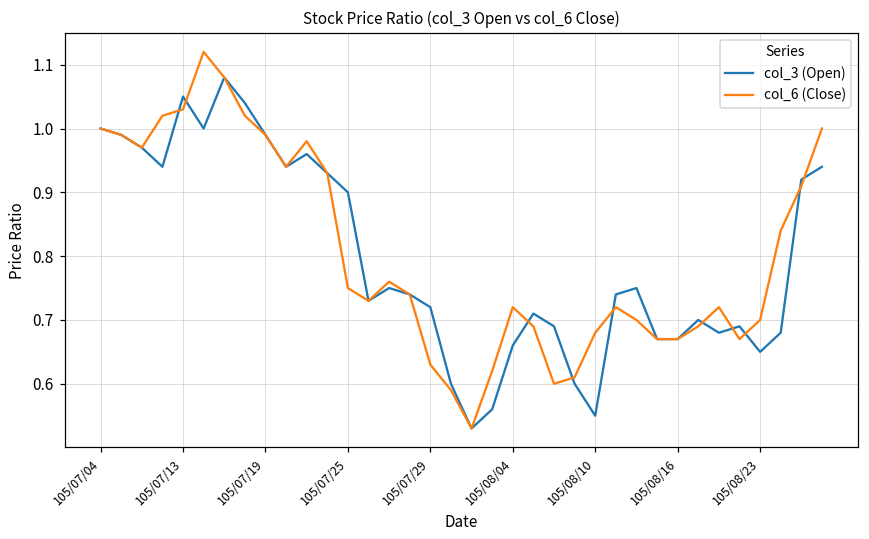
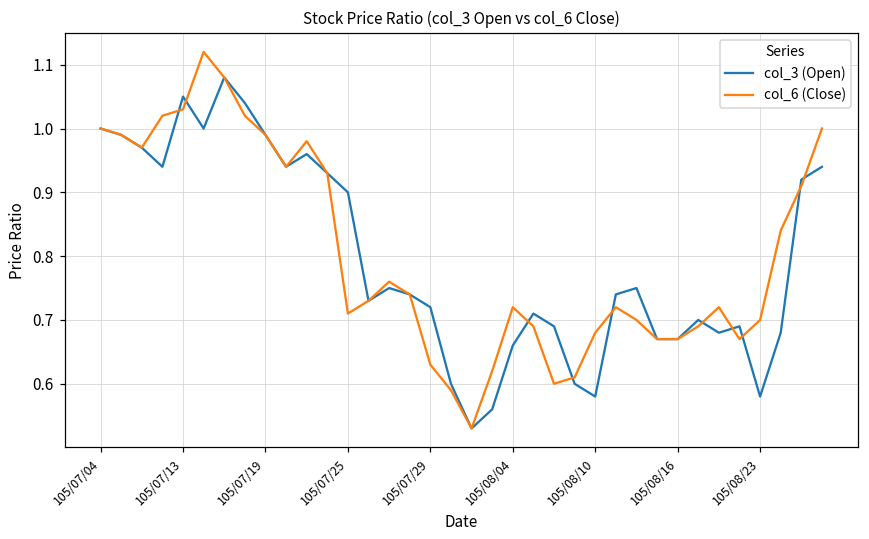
col_6 (Close), 105/07/25: 0.75 -> 0.71
col_3 (Open), 105/08/10: 0.55 -> 0.58
col_3 (Open), 105/08/23: 0.65 -> 0.58
